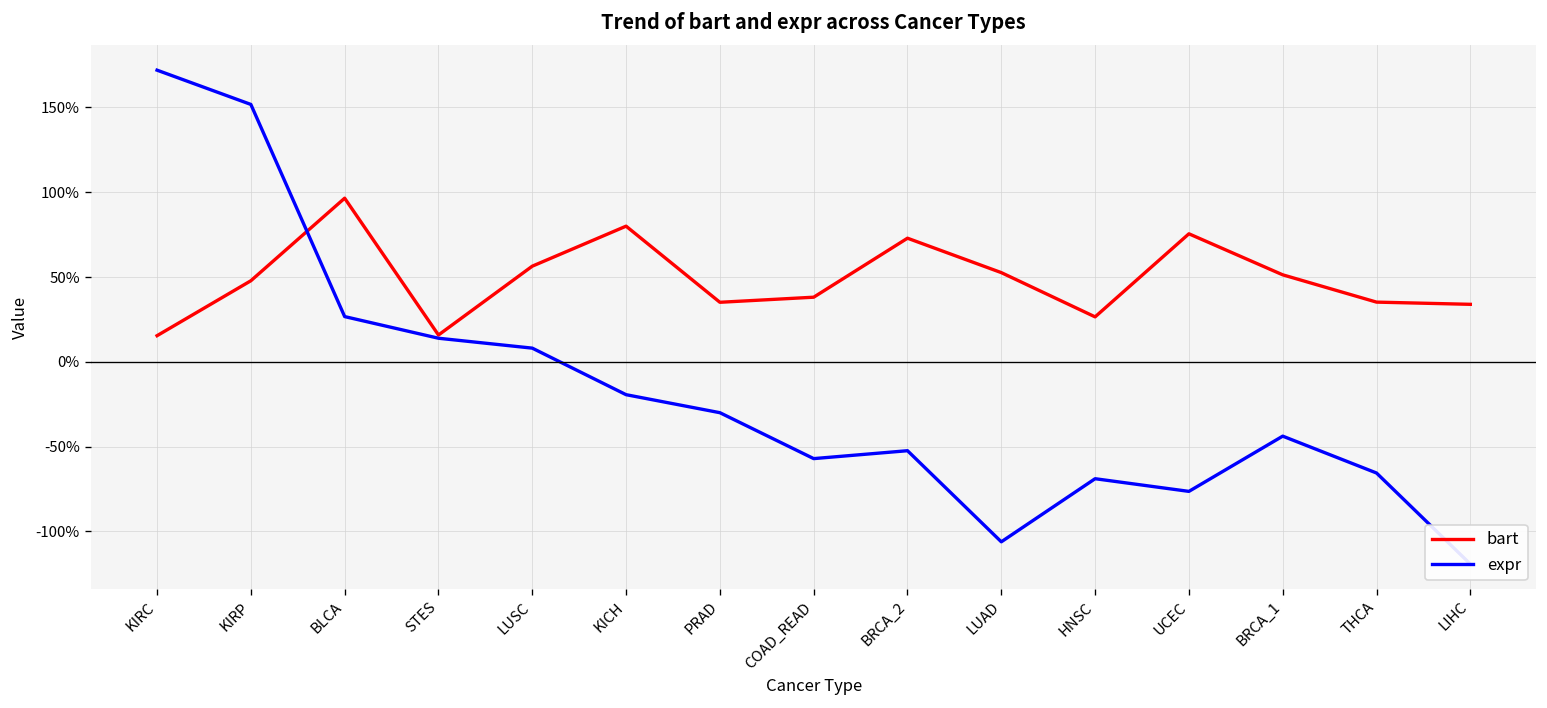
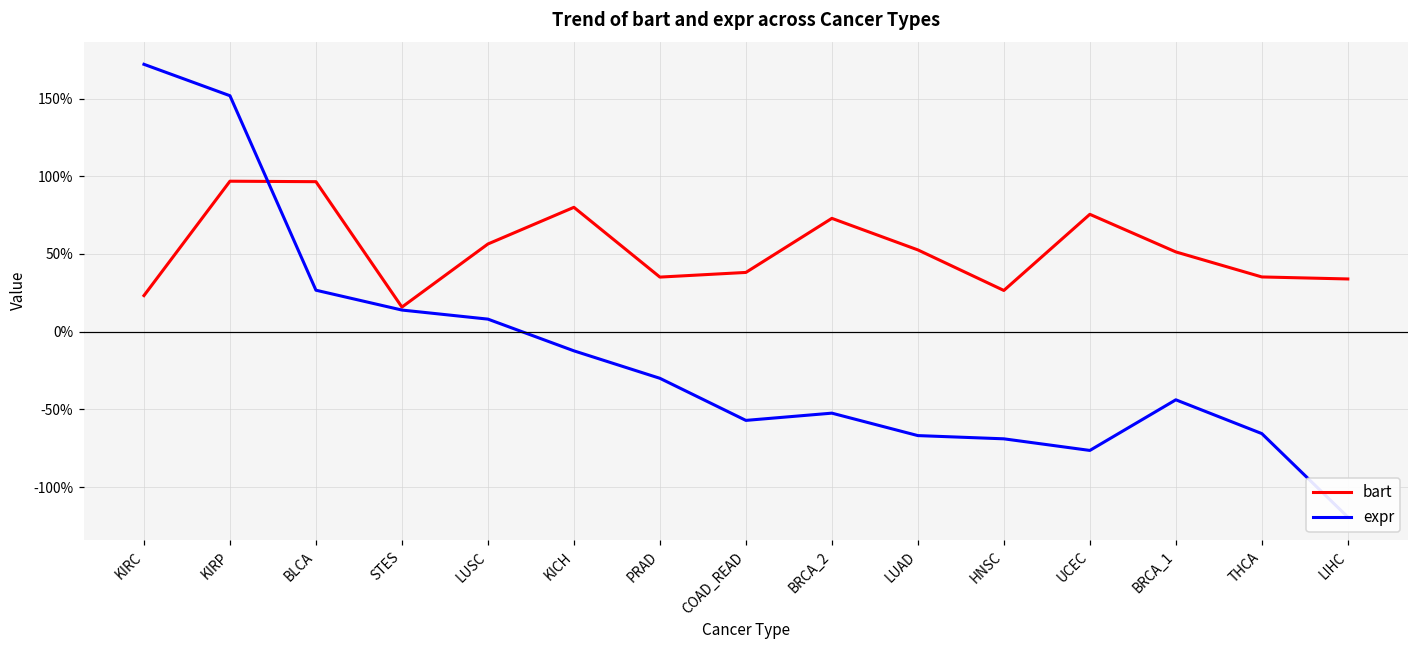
bart, KIRC: 15% -> 23%
bart, KIRP: 48% -> 97%
expr, KICH: -19% -> -12%
expr, LUAD: -106% -> -67%
